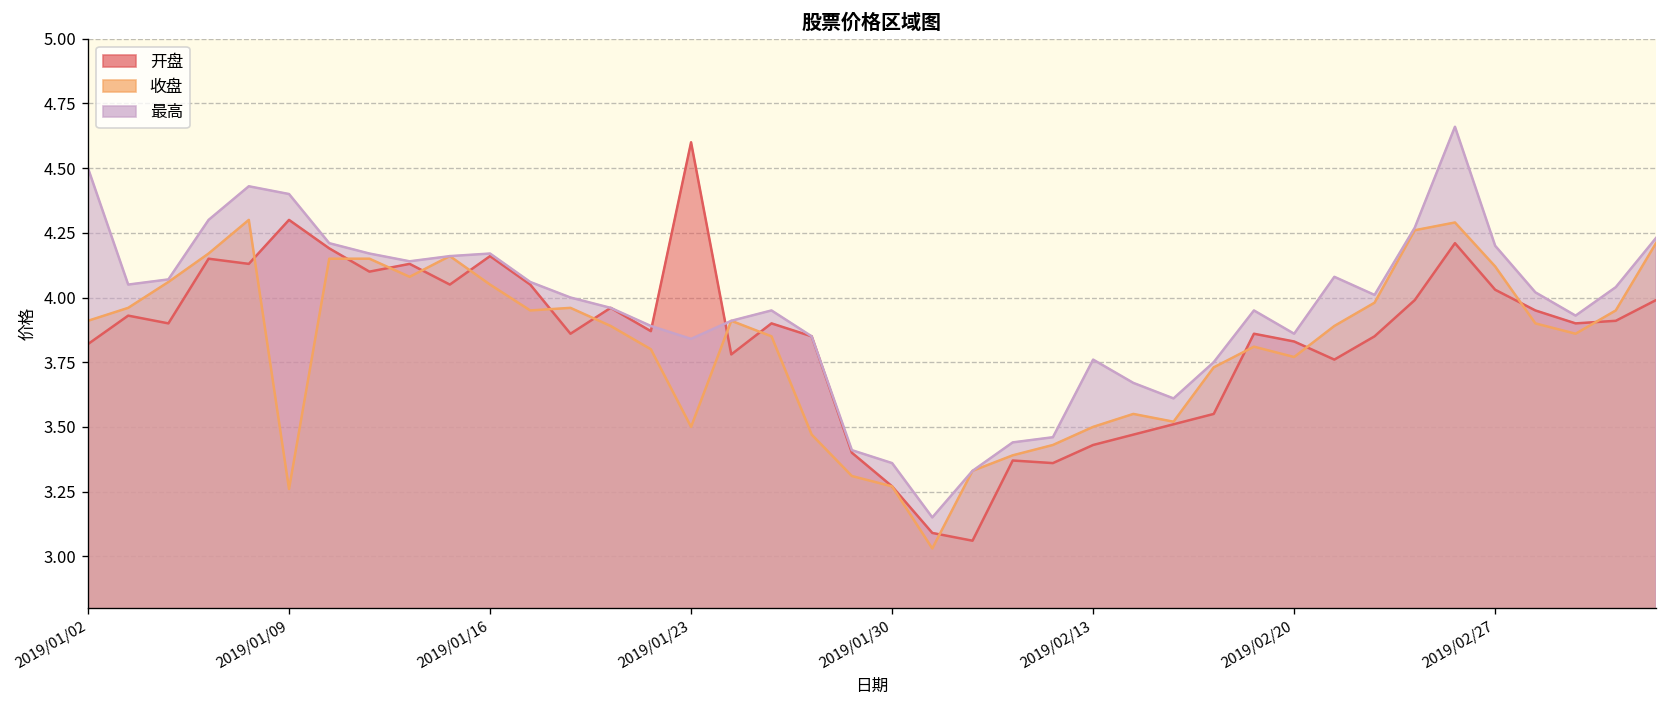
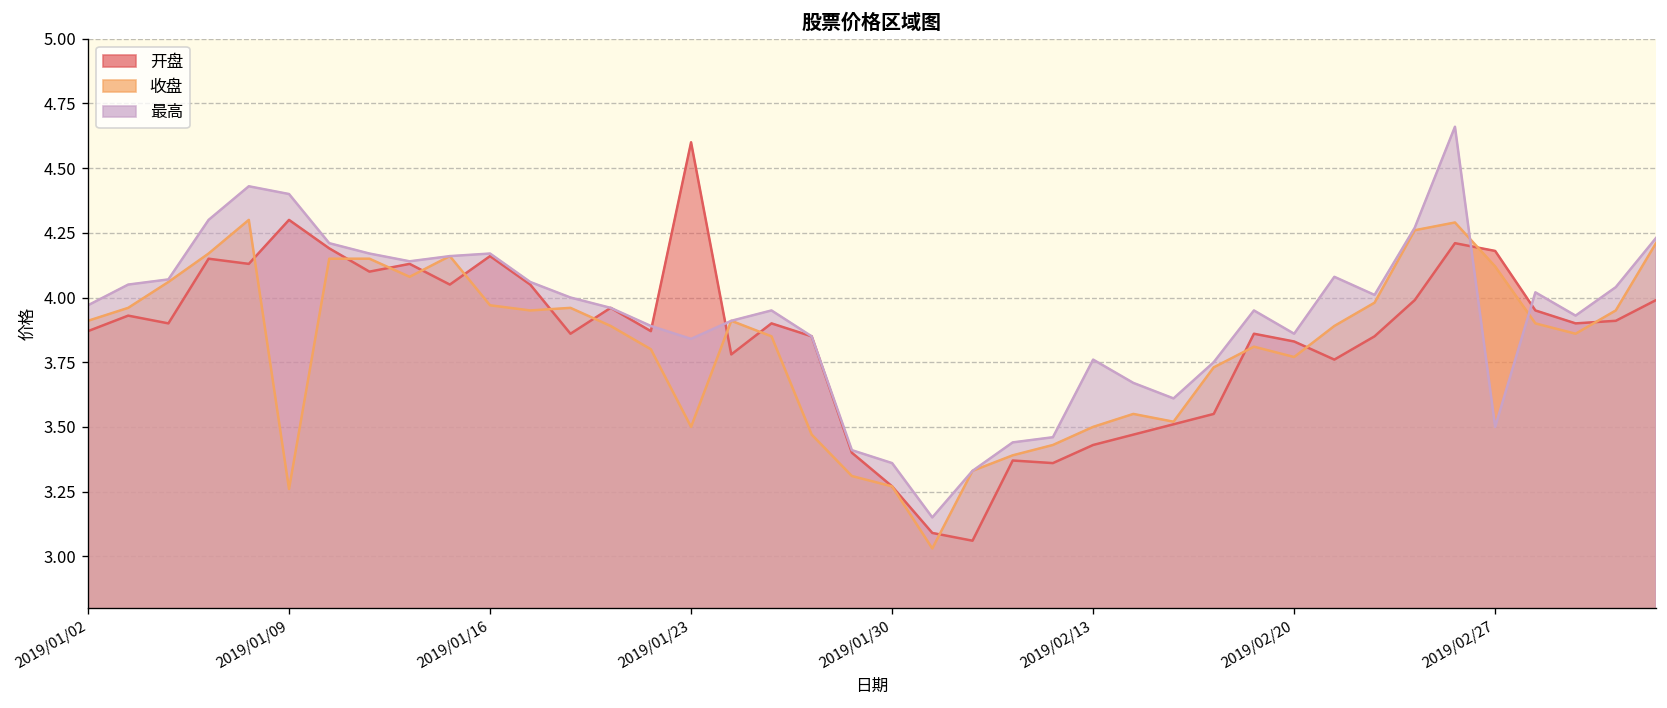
开盘, 2019/01/02: 3.82 -> 3.87
最高, 2019/01/02: 4.50 -> 3.97
收盘, 2019/01/16: 4.05 -> 3.97
开盘, 2019/02/27: 4.03 -> 4.18
最高, 2019/02/27: 4.2 -> 3.5
